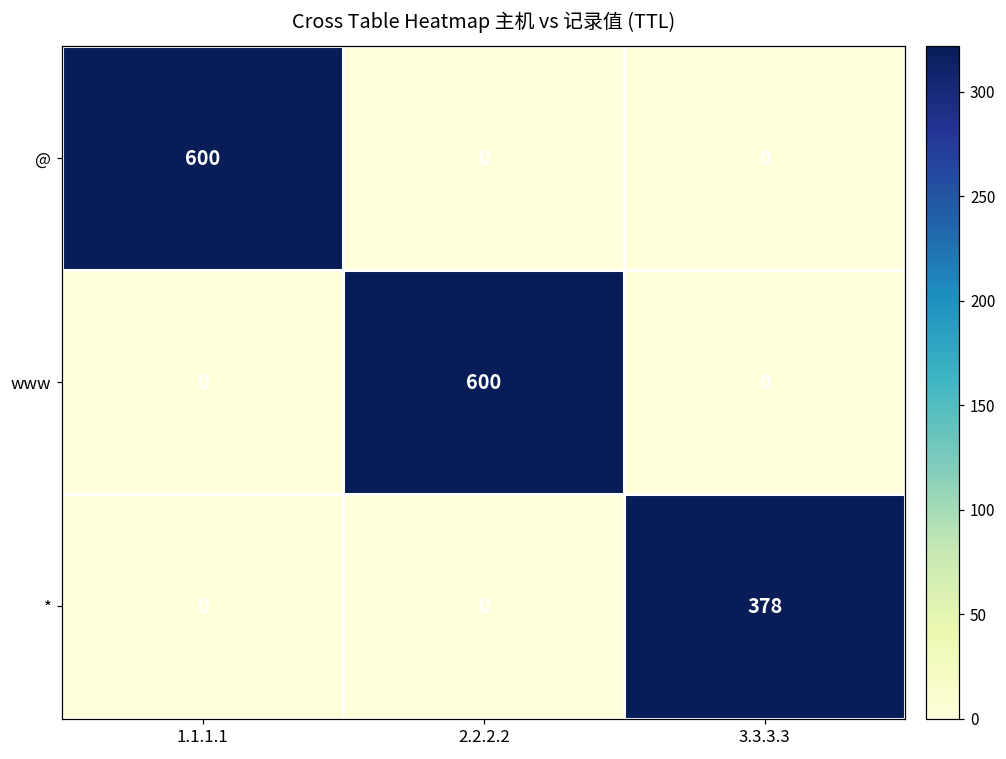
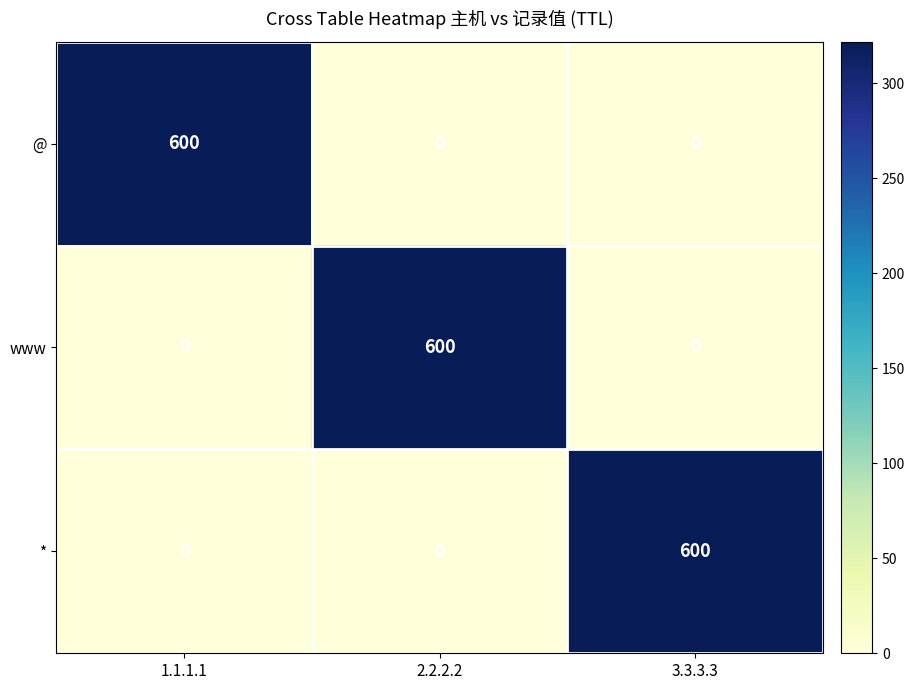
*, 3.3.3.3: 378 -> 600
